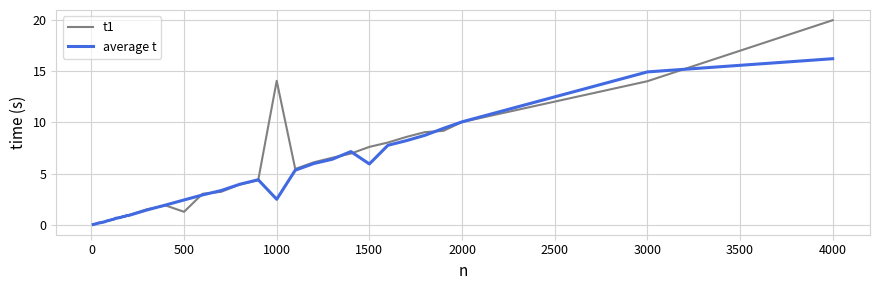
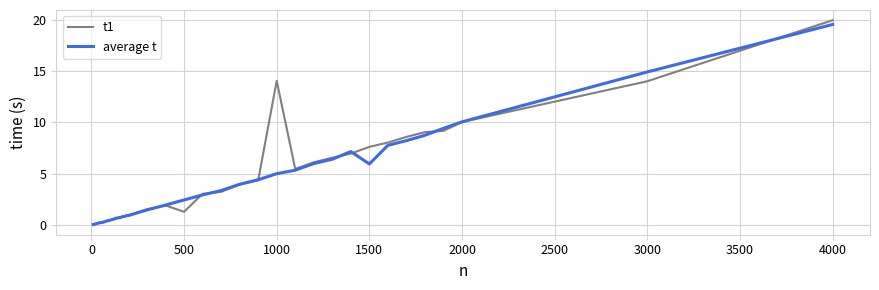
average t, 1000: 2.5 -> 5.0
average t, 4000: 16.2 -> 19.5
